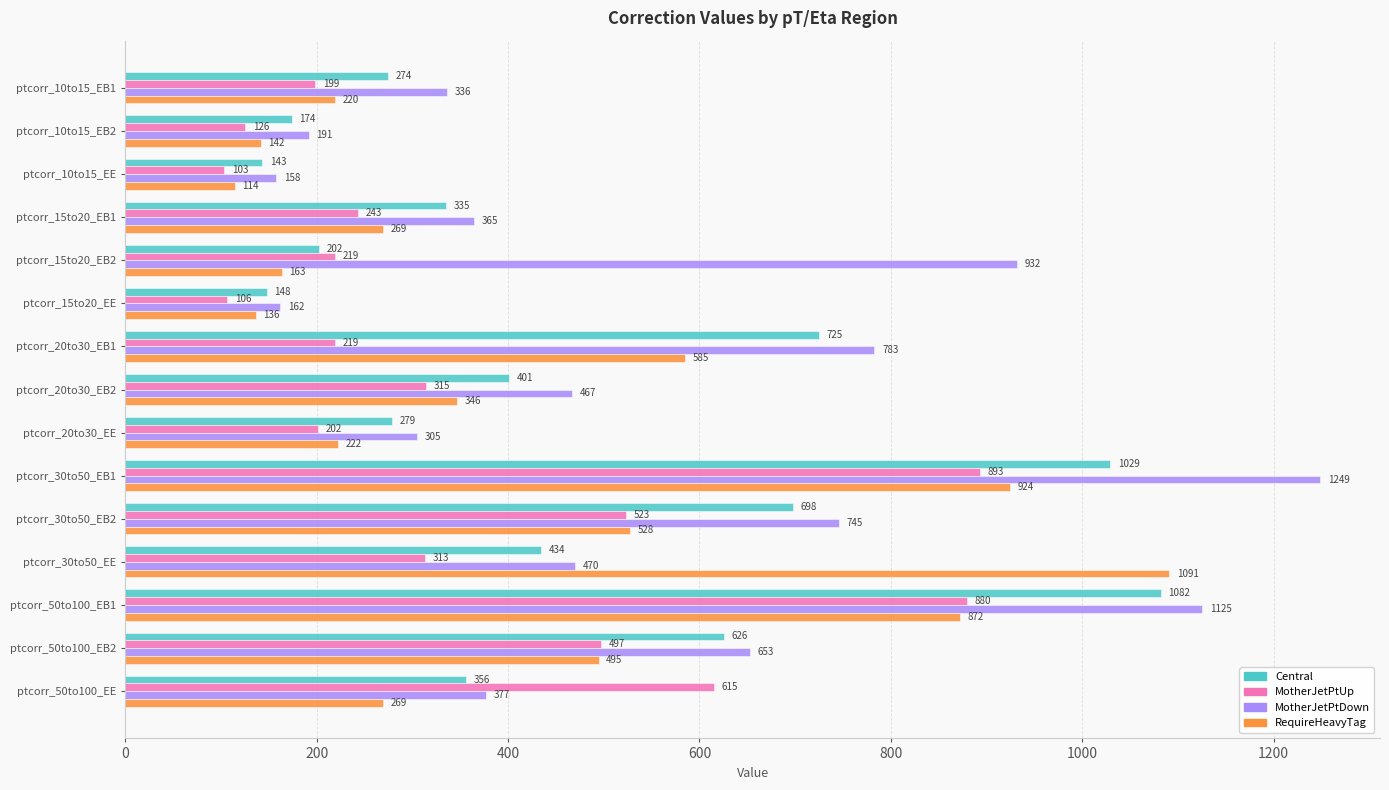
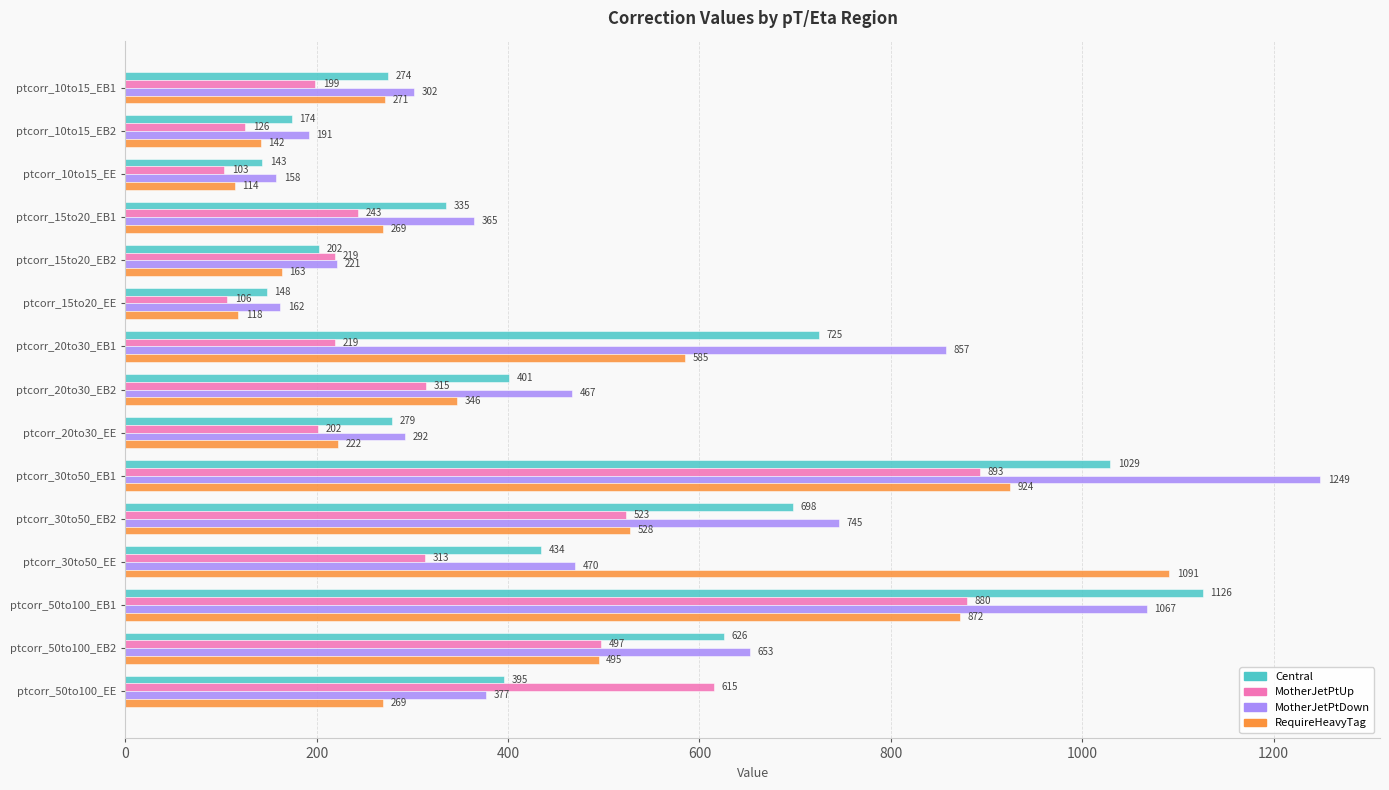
MotherJetPtDown, ptcorr_10to15_EB1: 336 -> 302
RequireHeavyTag, ptcorr_10to15_EB1: 220 -> 271
MotherJetPtDown, ptcorr_15to20_EB2: 932 -> 221
RequireHeavyTag, ptcorr_15to20_EE: 136 -> 118
MotherJetPtDown, ptcorr_20to30_EB1: 783 -> 857
MotherJetPtDown, ptcorr_20to30_EE: 305 -> 292
Central, ptcorr_50to100_EB1: 1082 -> 1126
MotherJetPtDown, ptcorr_50to100_EB1: 1125 -> 1067
Central, ptcorr_50to100_EE: 356 -> 395
